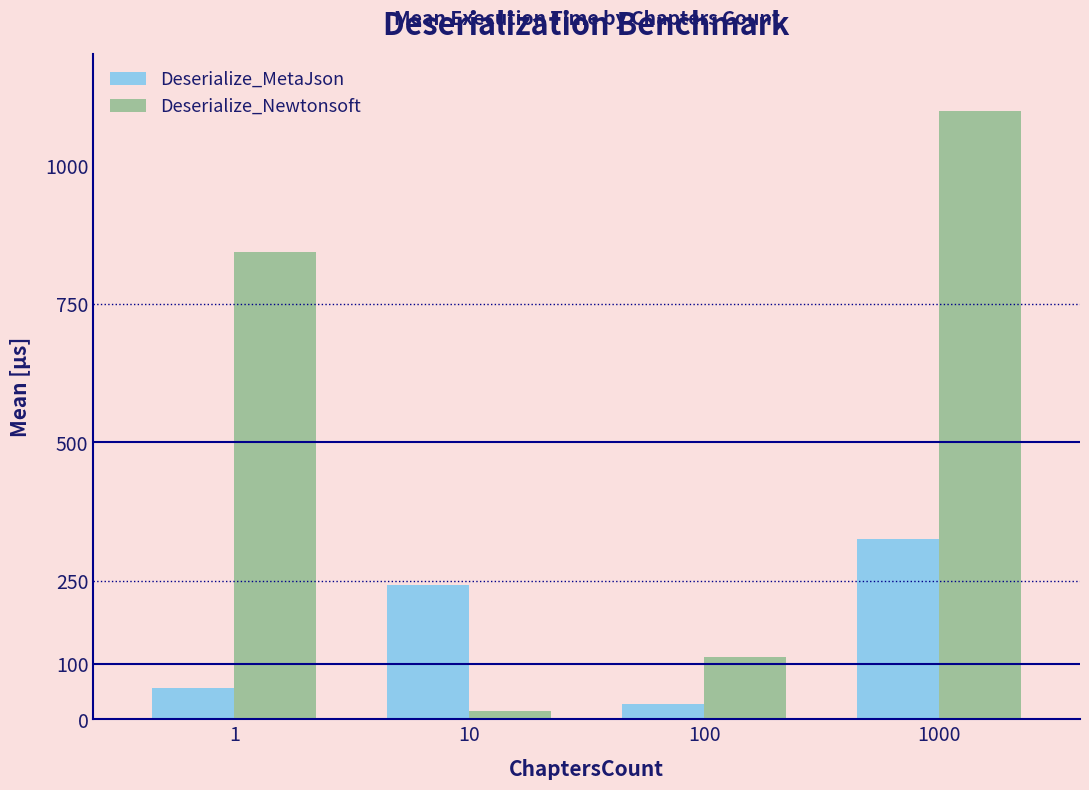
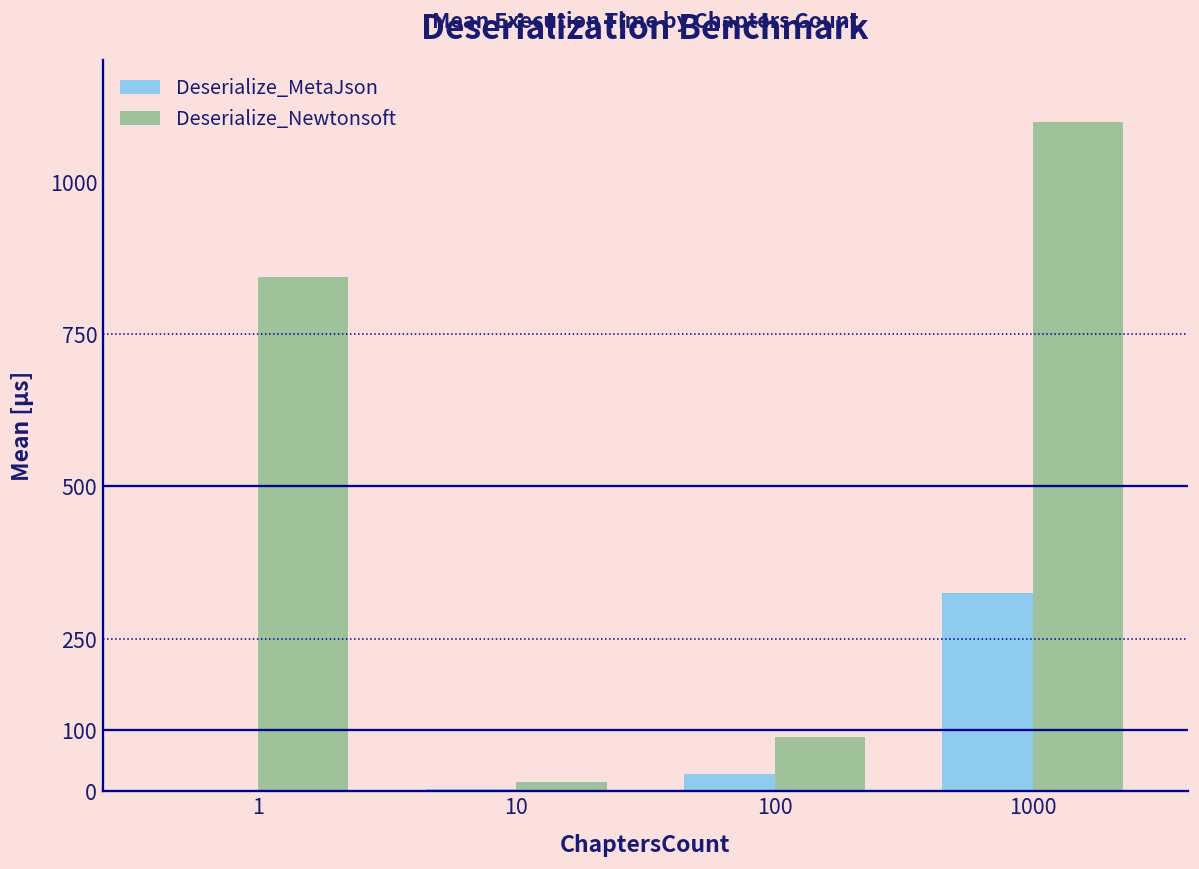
Deserialize_MetaJson, 1: 60 -> 0
Deserialize_MetaJson, 10: 240 -> 0
Deserialize_Newtonsoft, 100: 110 -> 90
